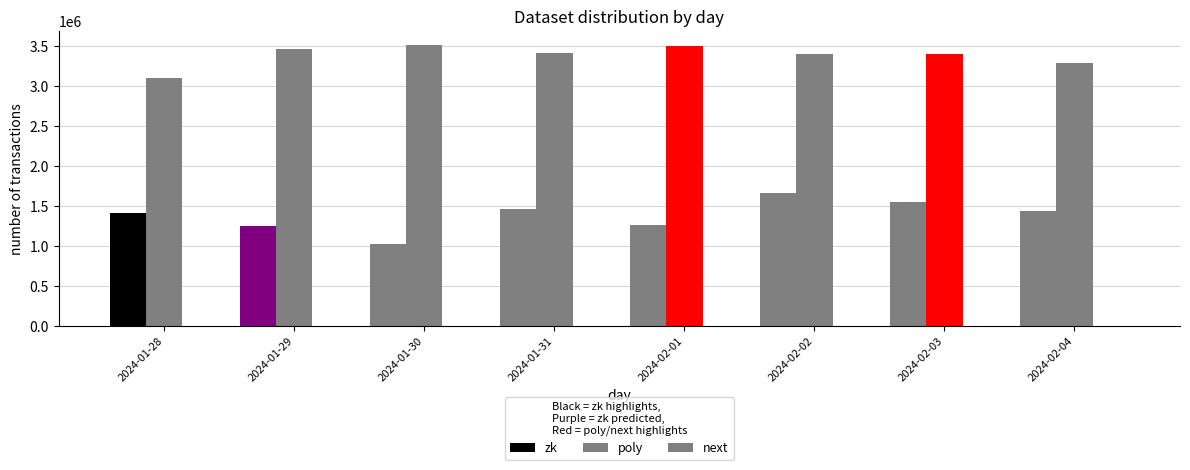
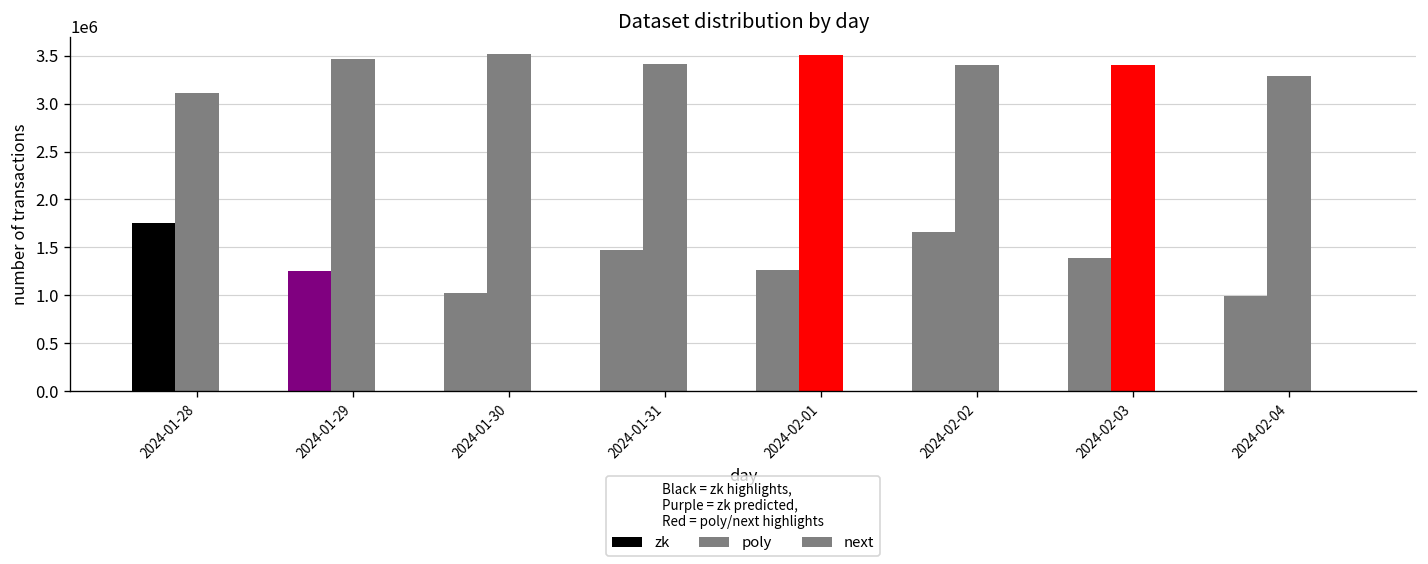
zk, 2024-01-28: 1400000 -> 1800000
zk, 2024-02-03: 1600000 -> 1400000
zk, 2024-02-04: 1400000 -> 1000000
